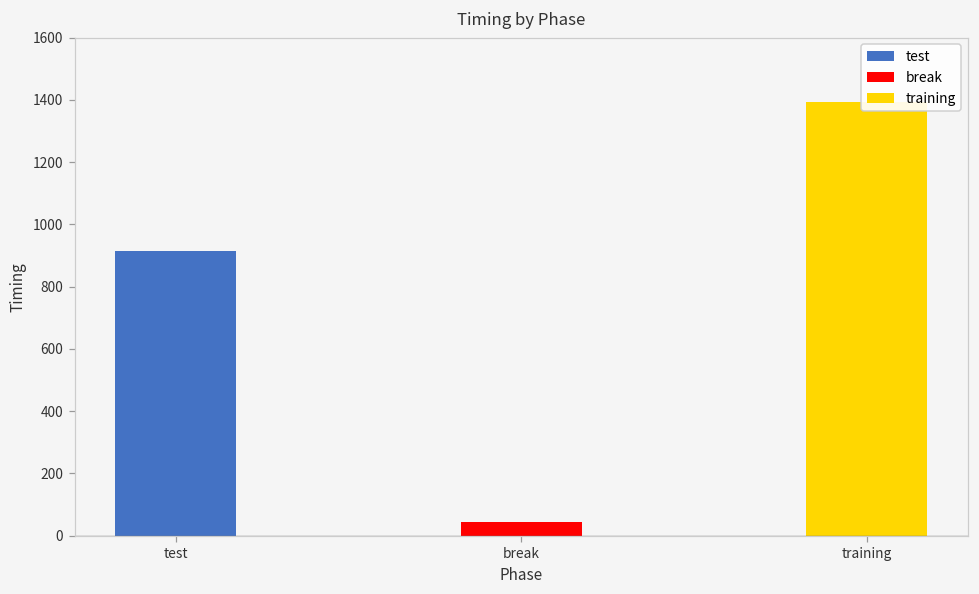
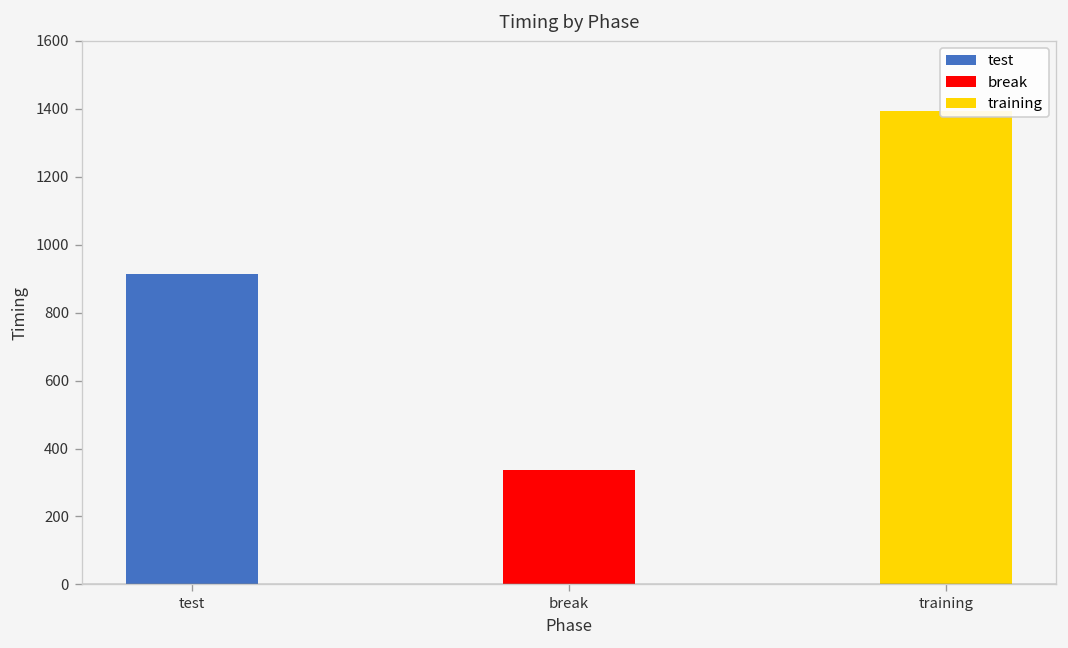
break: 40 -> 340
